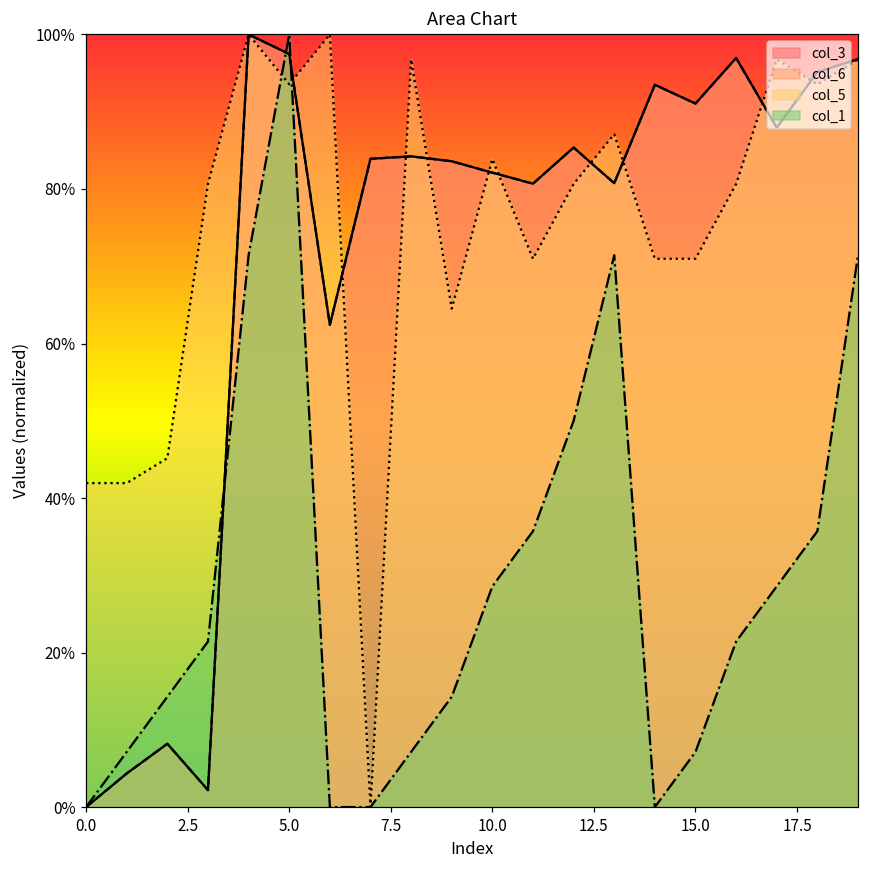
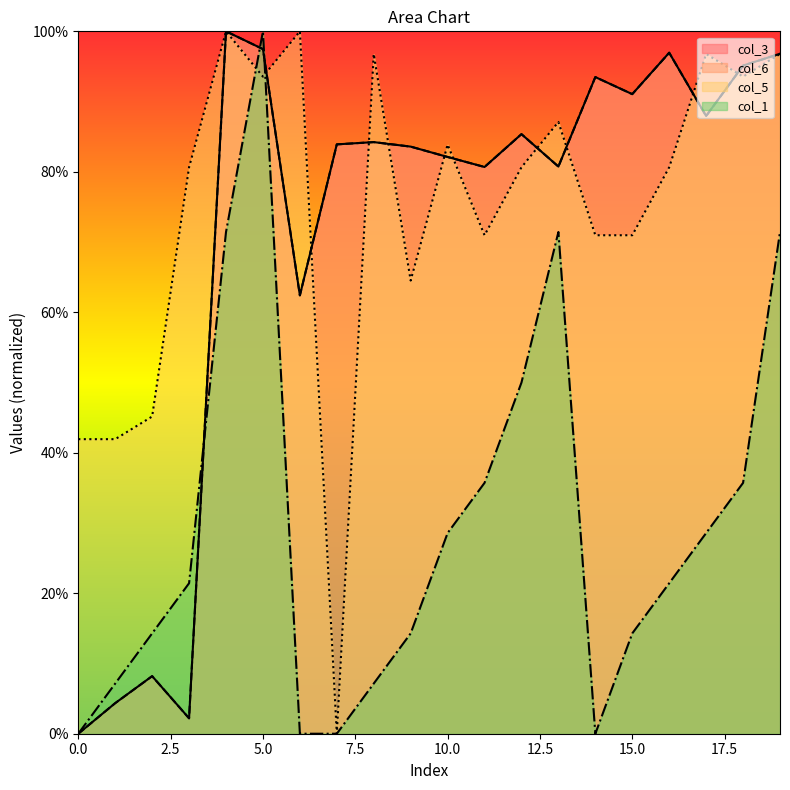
col_1, 15.0: 7% -> 14%
